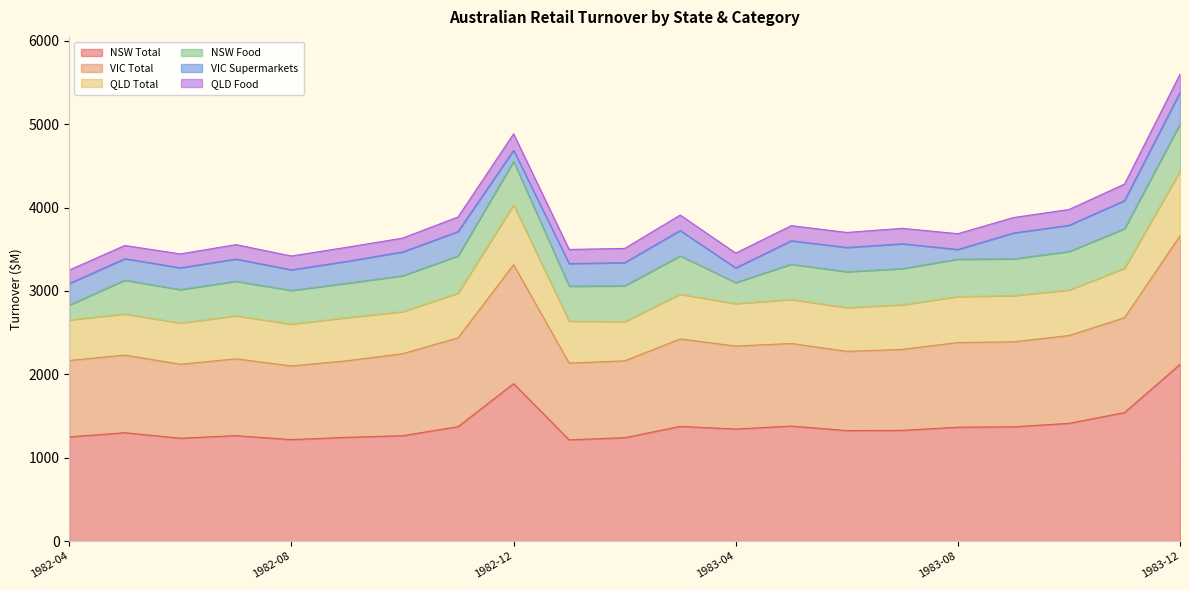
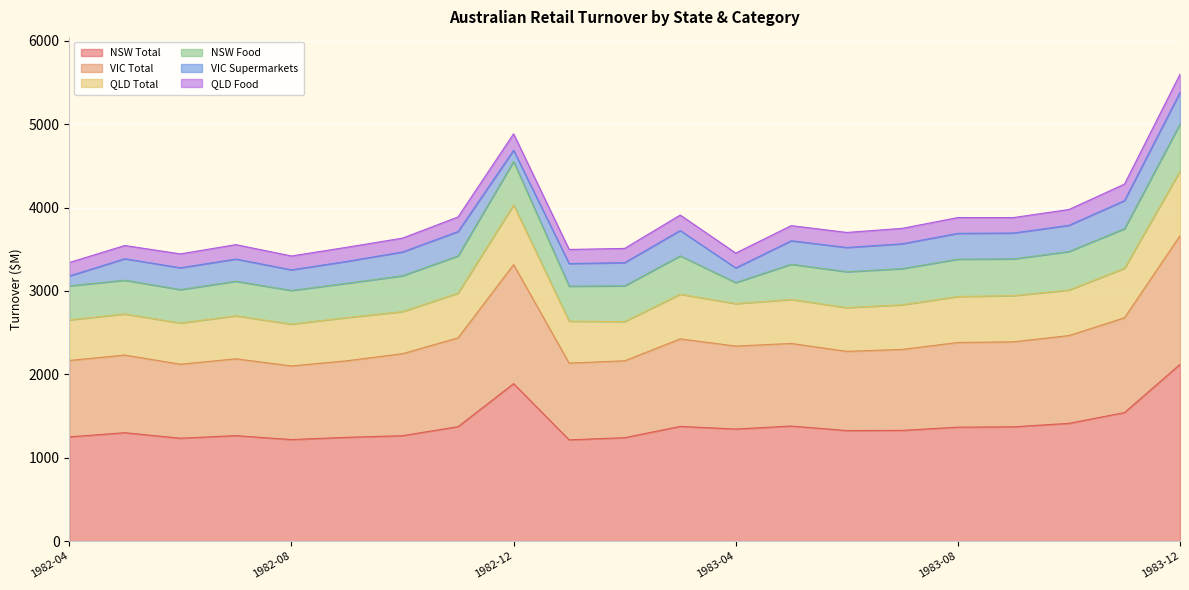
NSW Food, 1982-04: 200 -> 400
VIC Supermarkets, 1982-04: 300 -> 100
VIC Supermarkets, 1983-08: 100 -> 300
